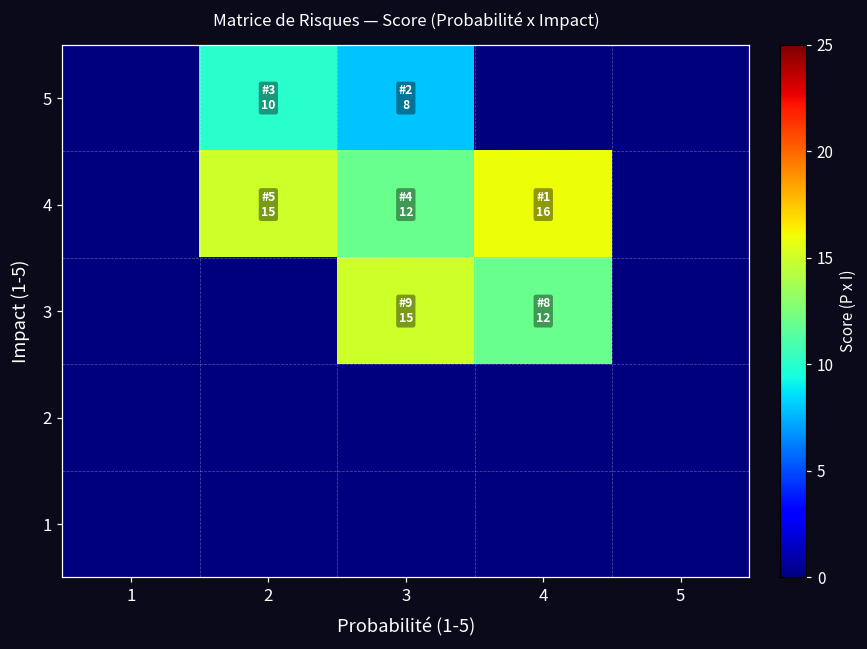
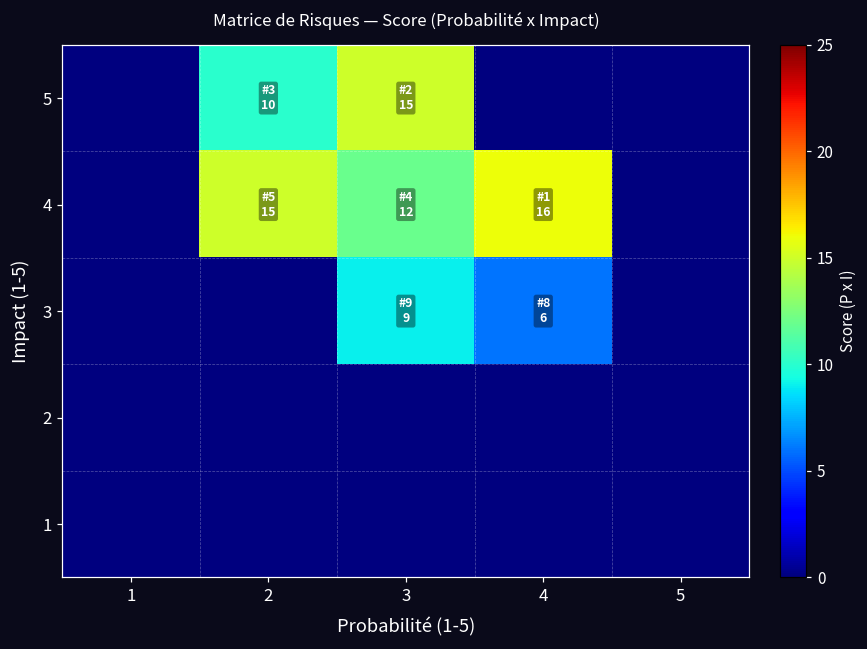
5, 3: 8 -> 15
3, 3: 15 -> 9
3, 4: 12 -> 6
